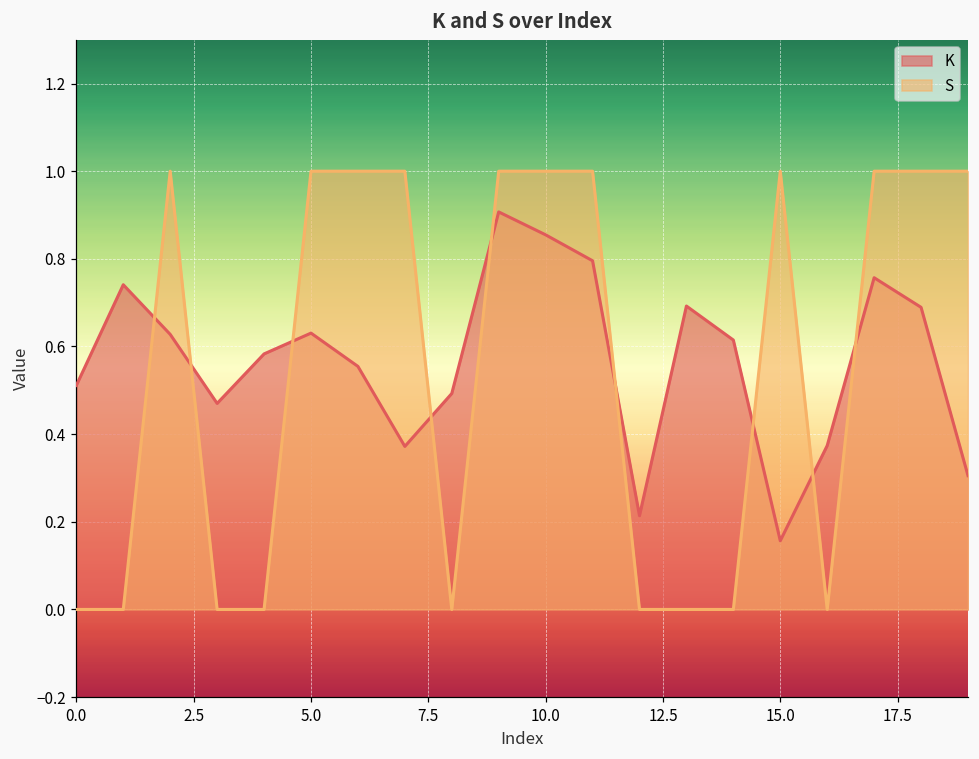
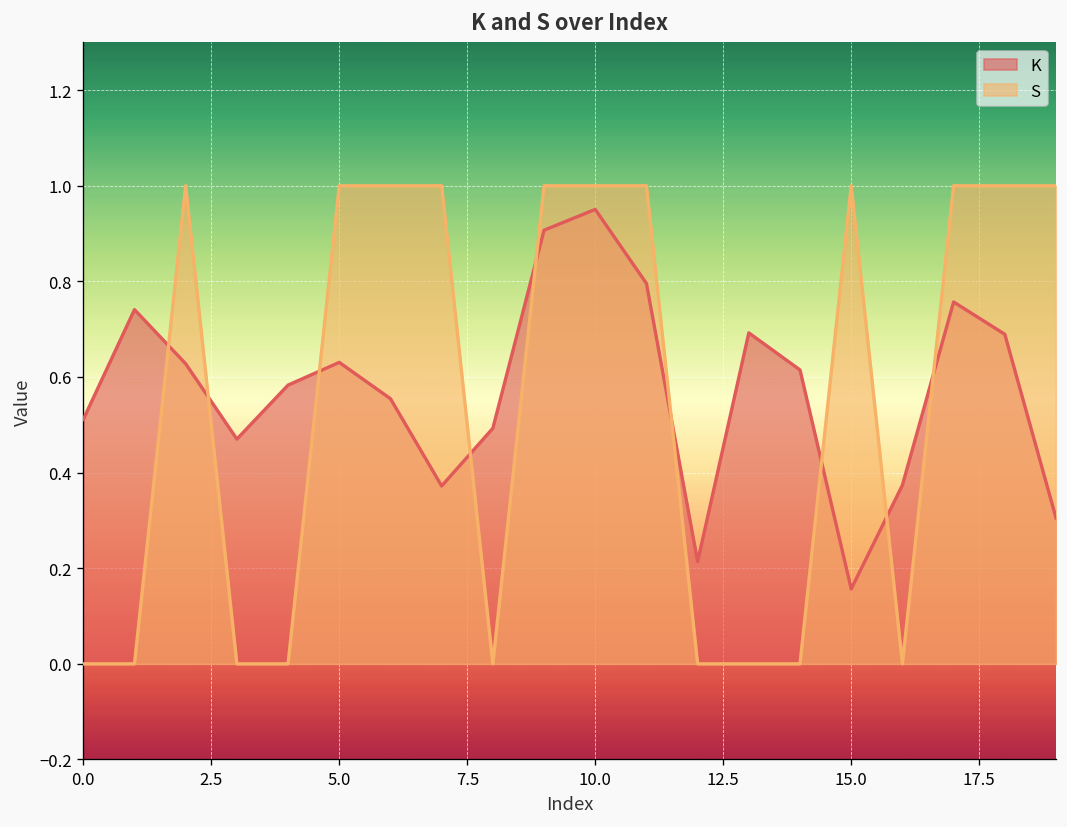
K, 10.0: 0.85 -> 0.95
